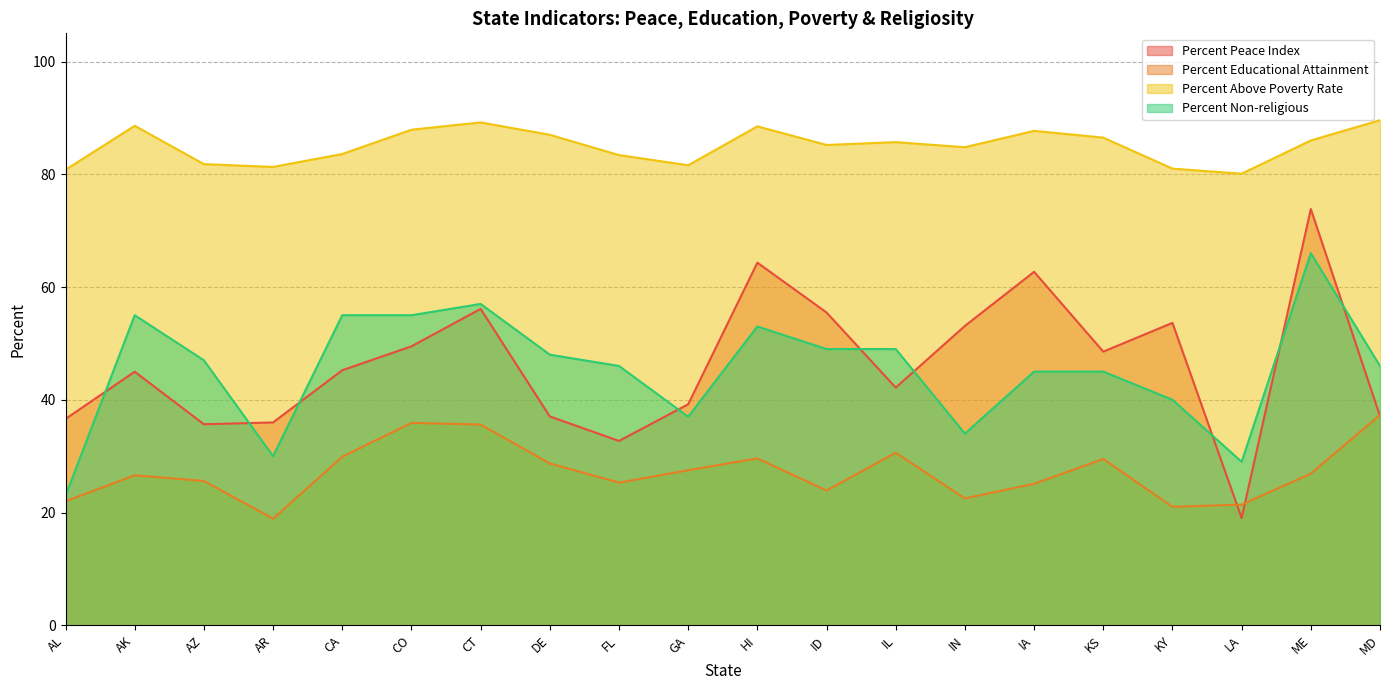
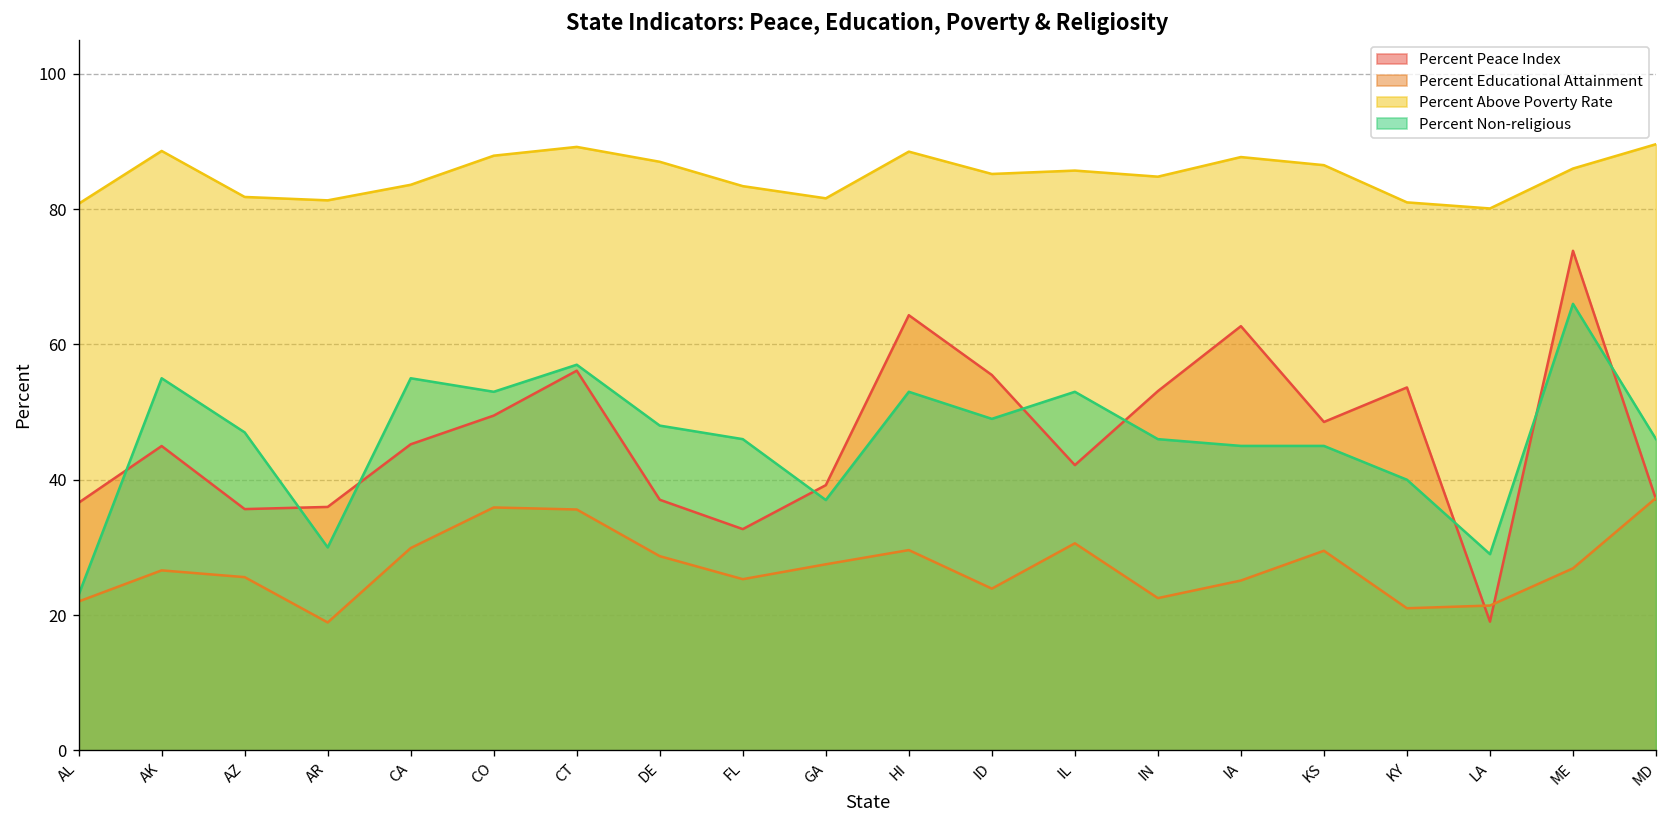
Percent Non-religious, CO: 55 -> 53
Percent Non-religious, IL: 49 -> 53
Percent Non-religious, IN: 34 -> 46
